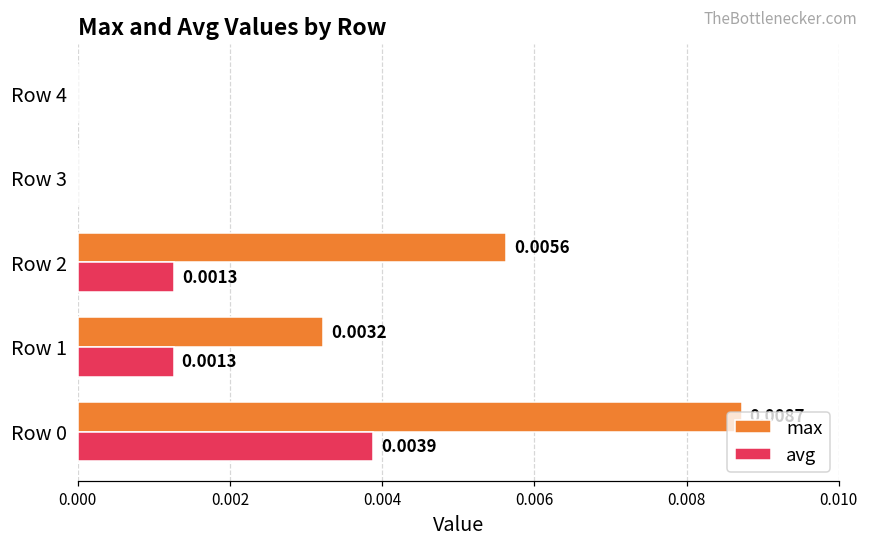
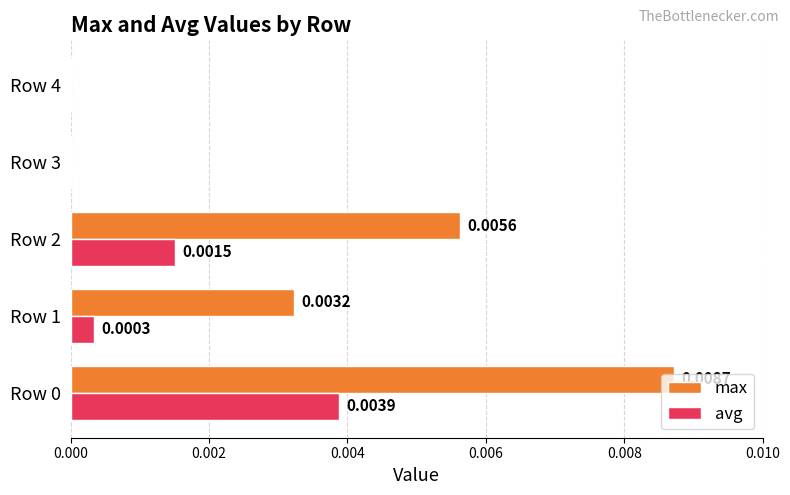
avg, Row 2: 0.0013 -> 0.0015
avg, Row 1: 0.0013 -> 0.0003
